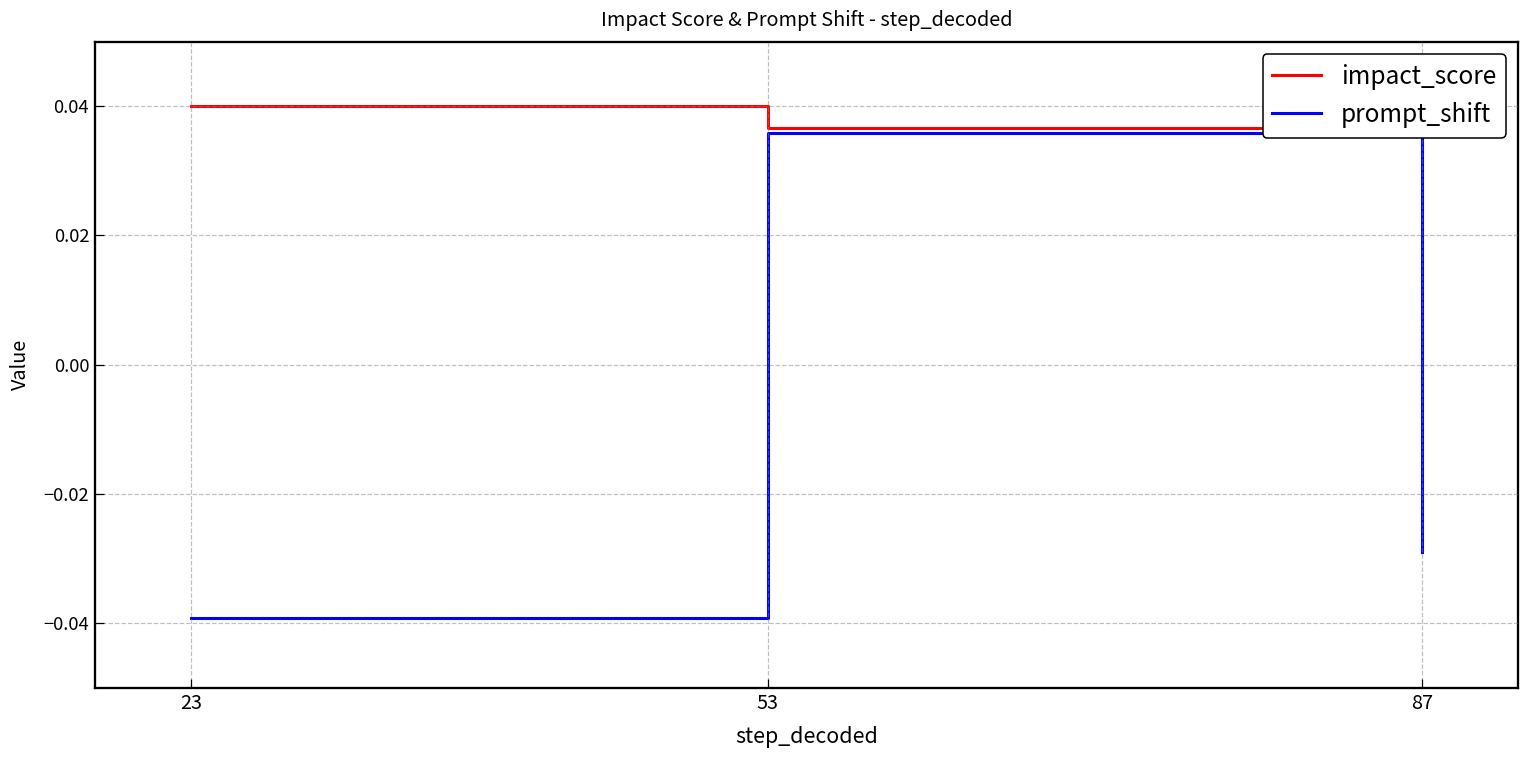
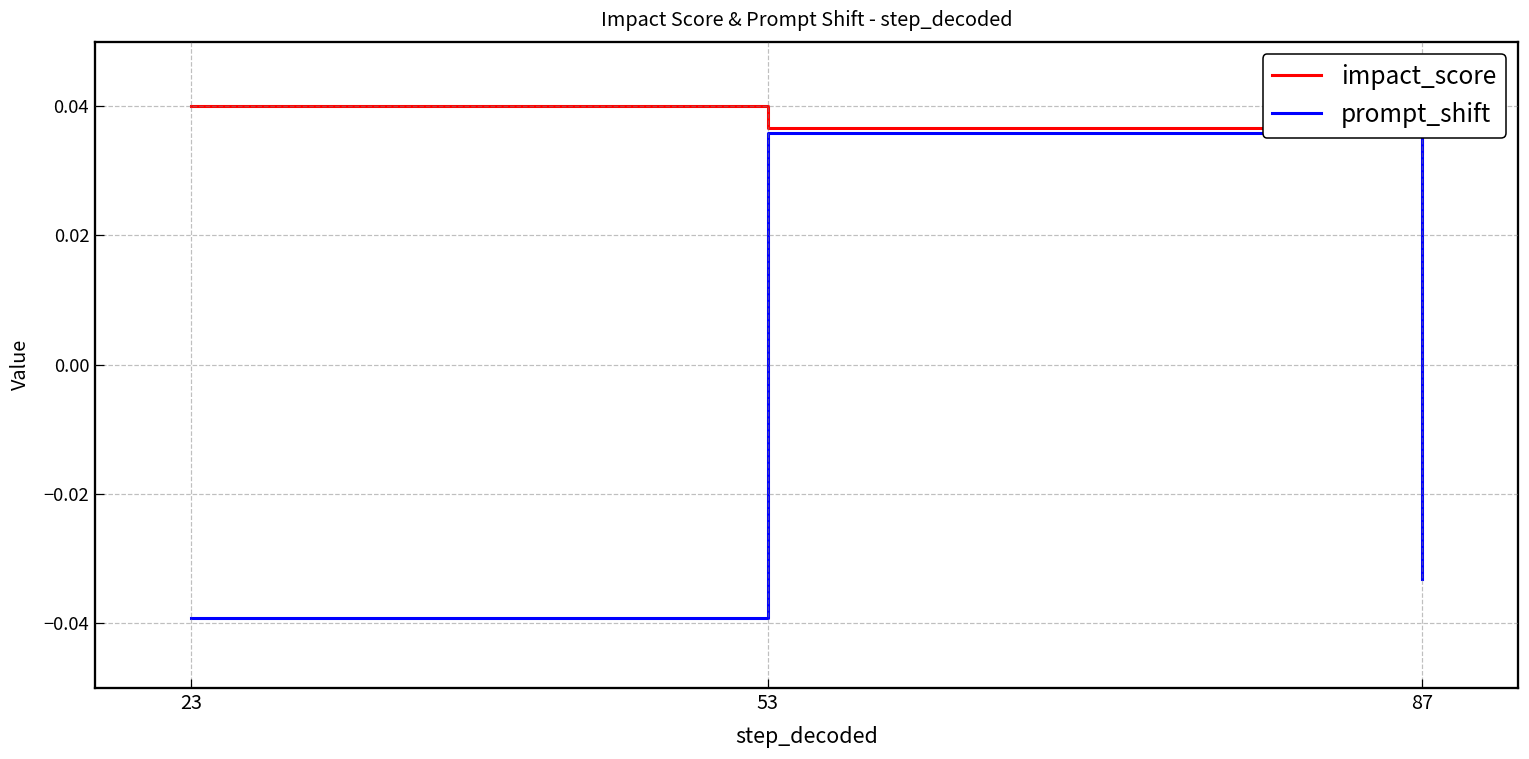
prompt_shift, 87: -0.029 -> -0.033
